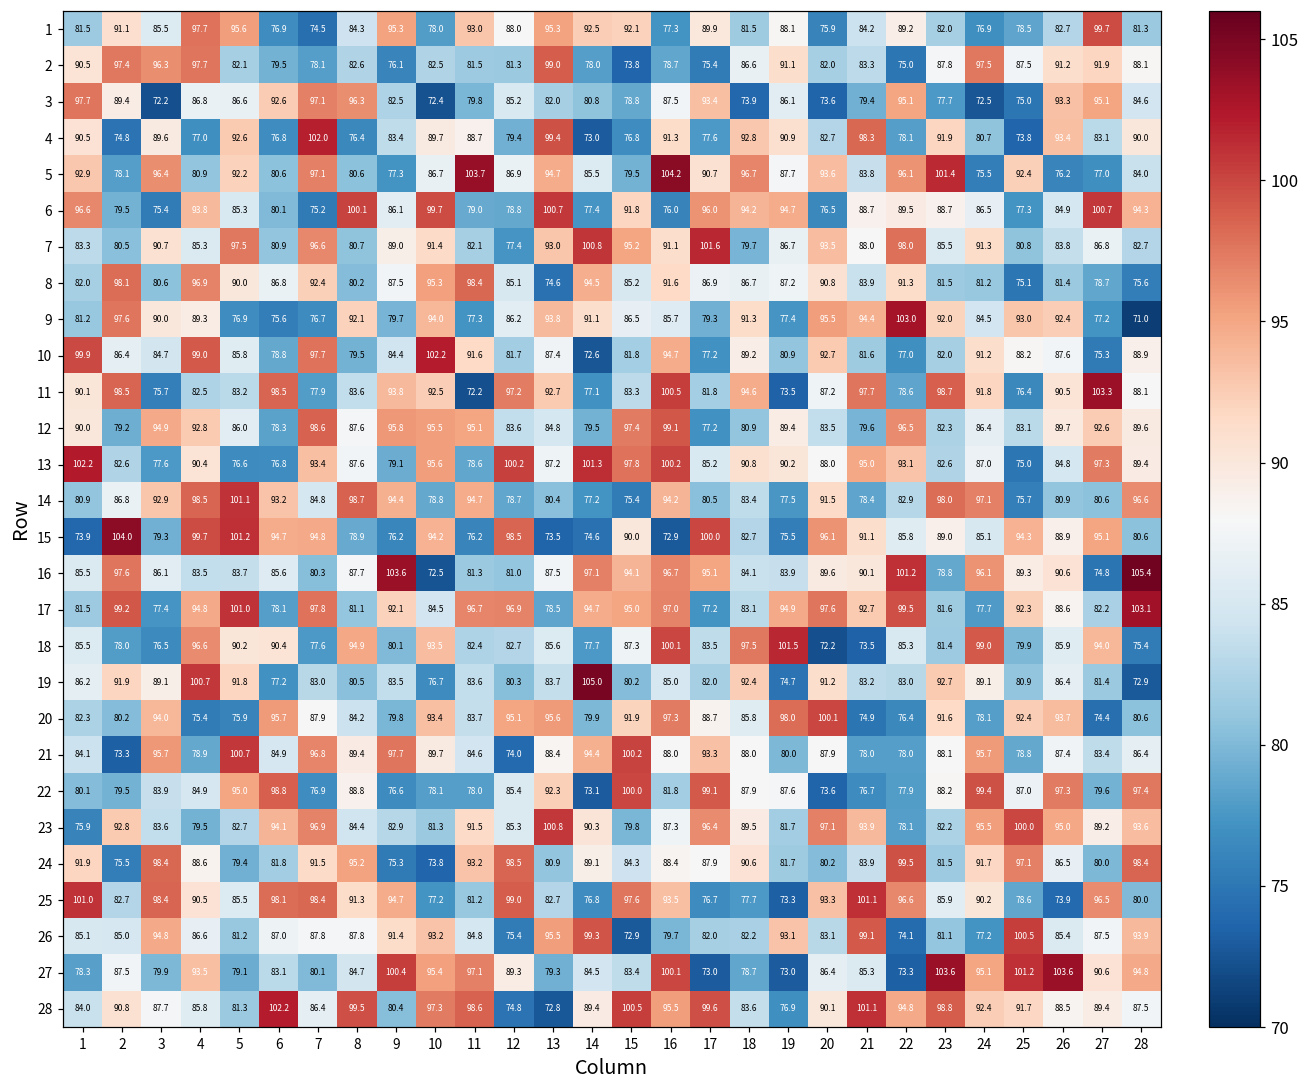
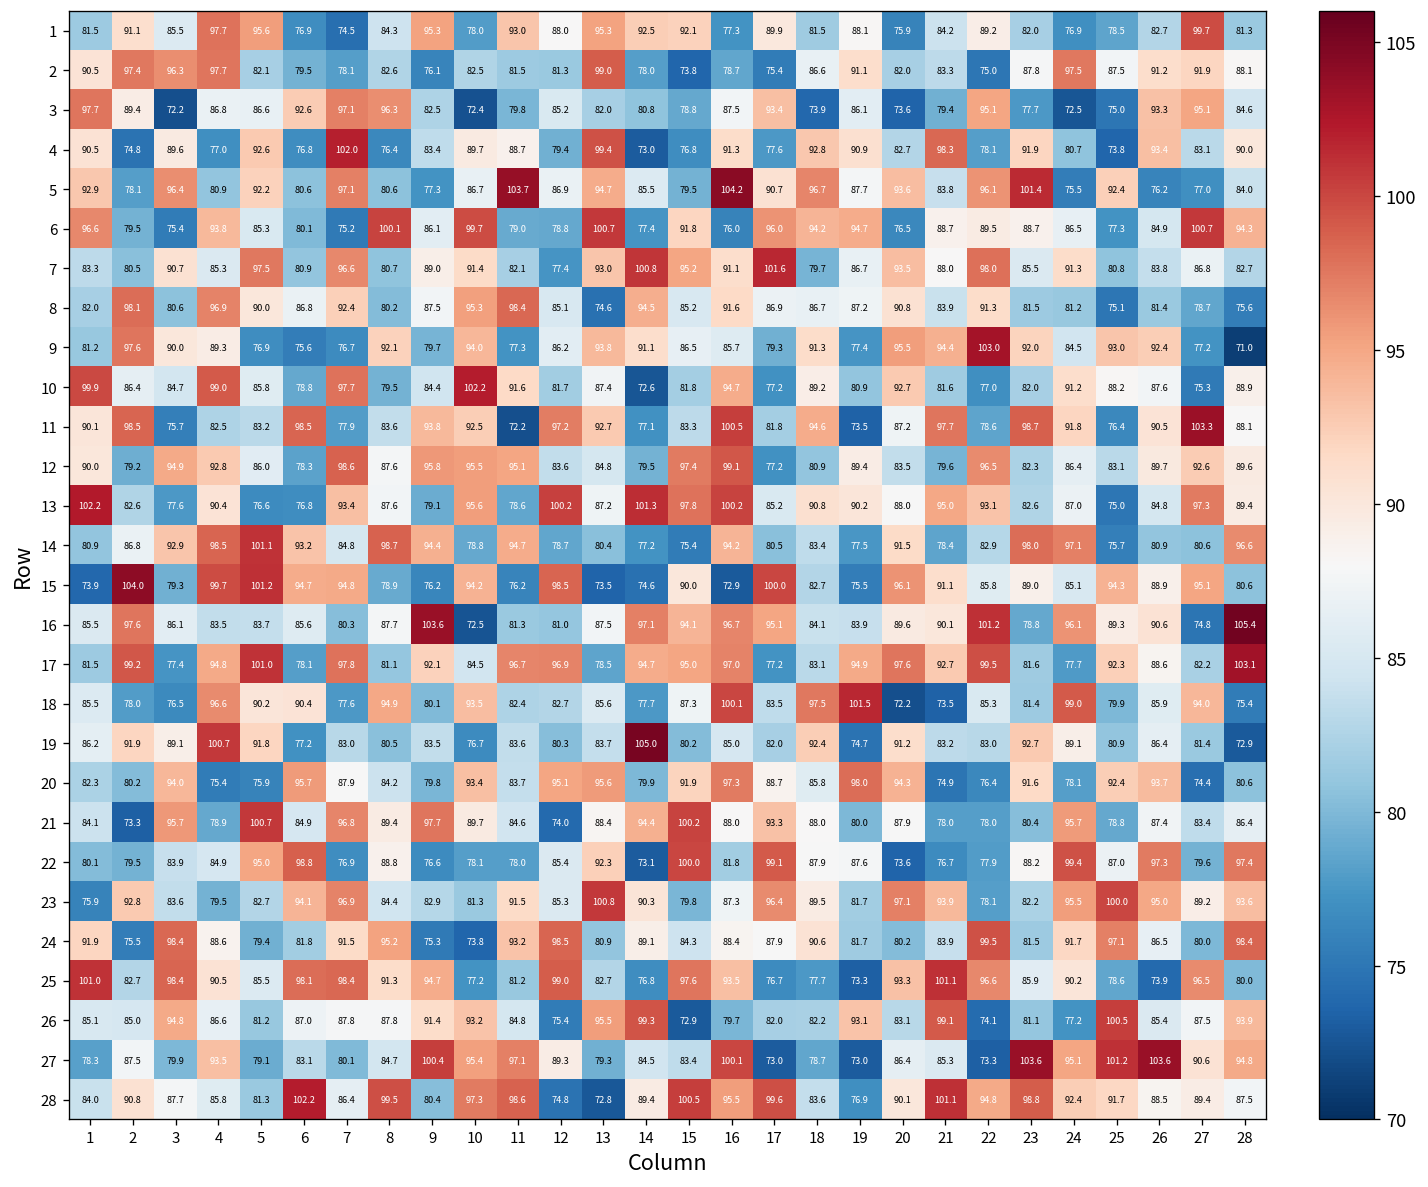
20, 20: 100.1 -> 94.3
21, 23: 88.1 -> 80.4
